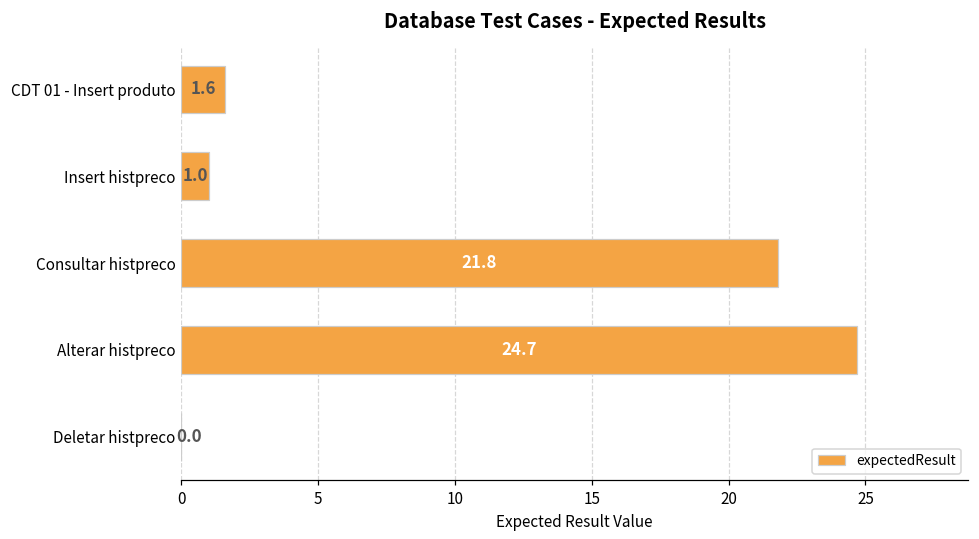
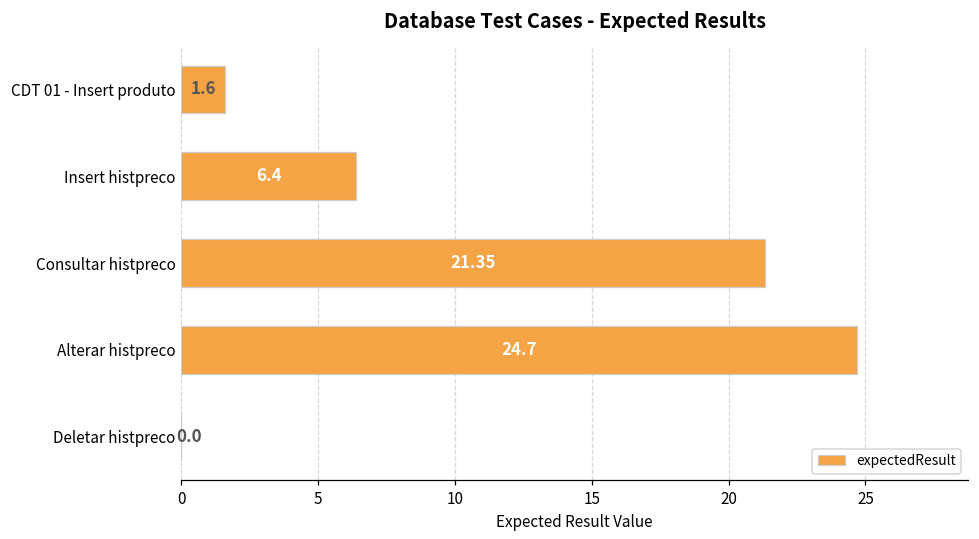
Insert histpreco: 1.0 -> 6.4
Consultar histpreco: 21.8 -> 21.35
